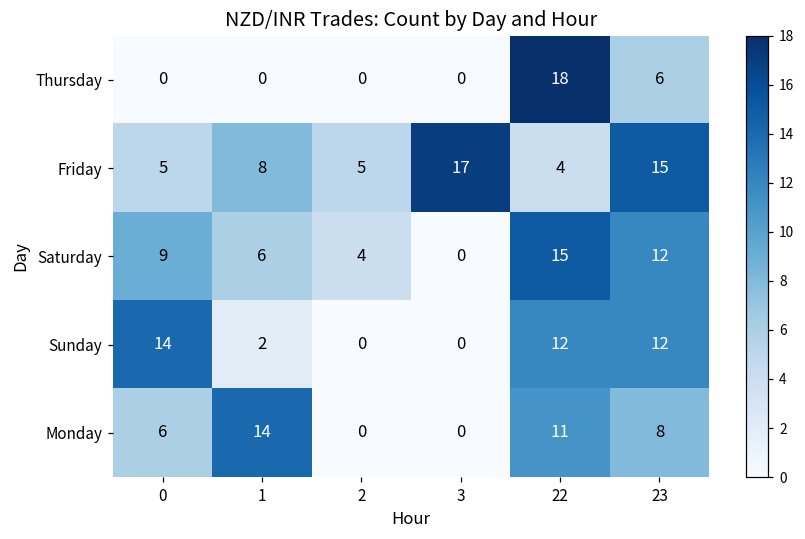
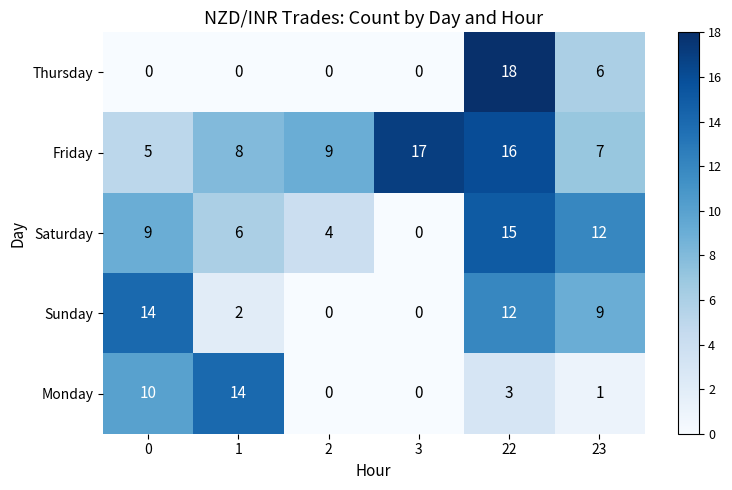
Friday, 2: 5 -> 9
Friday, 22: 4 -> 16
Friday, 23: 15 -> 7
Sunday, 23: 12 -> 9
Monday, 0: 6 -> 10
Monday, 22: 11 -> 3
Monday, 23: 8 -> 1
